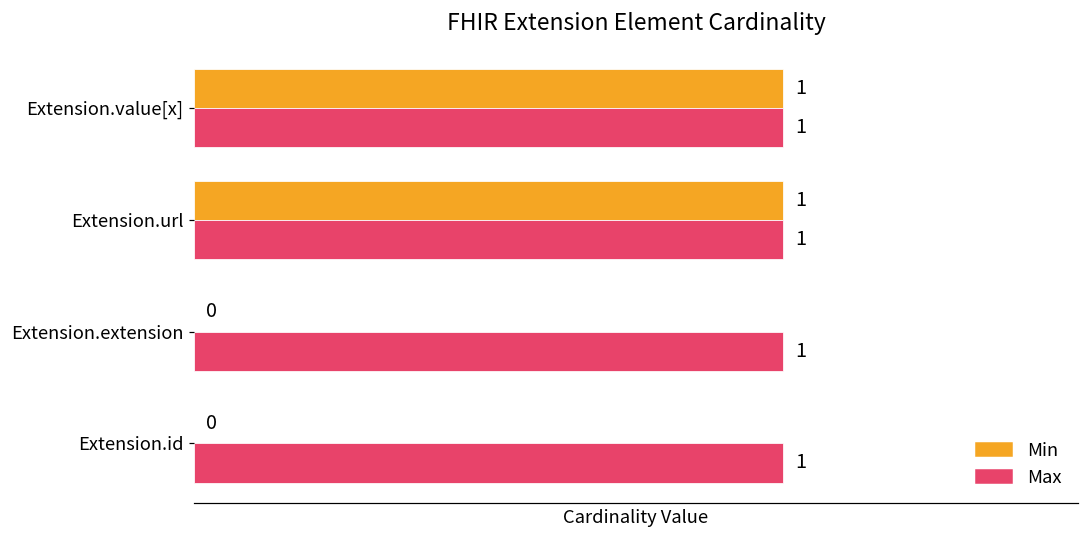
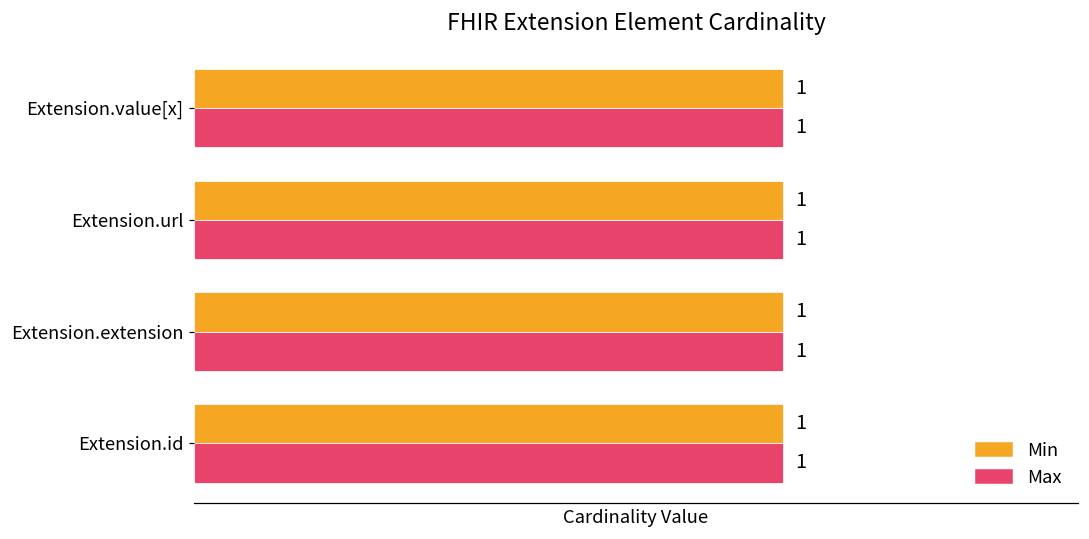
Min, Extension.extension: 0 -> 1
Min, Extension.id: 0 -> 1
